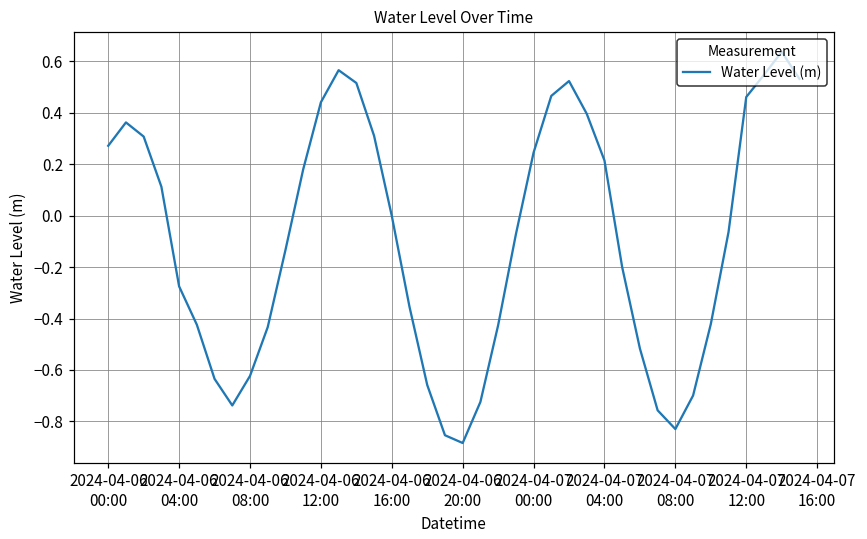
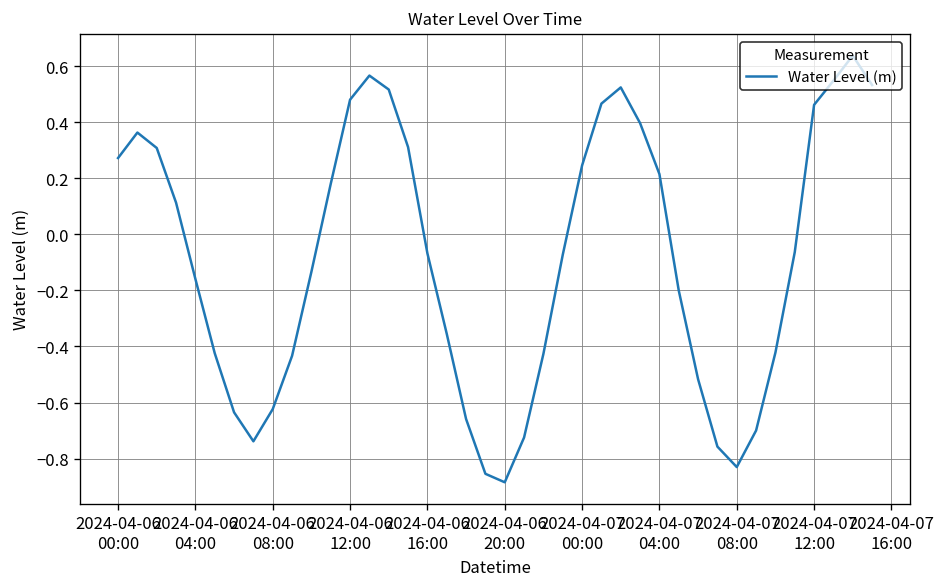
2024-04-06 04:00: -0.27 -> -0.16
2024-04-06 12:00: 0.44 -> 0.48
2024-04-06 16:00: 0.00 -> -0.07
